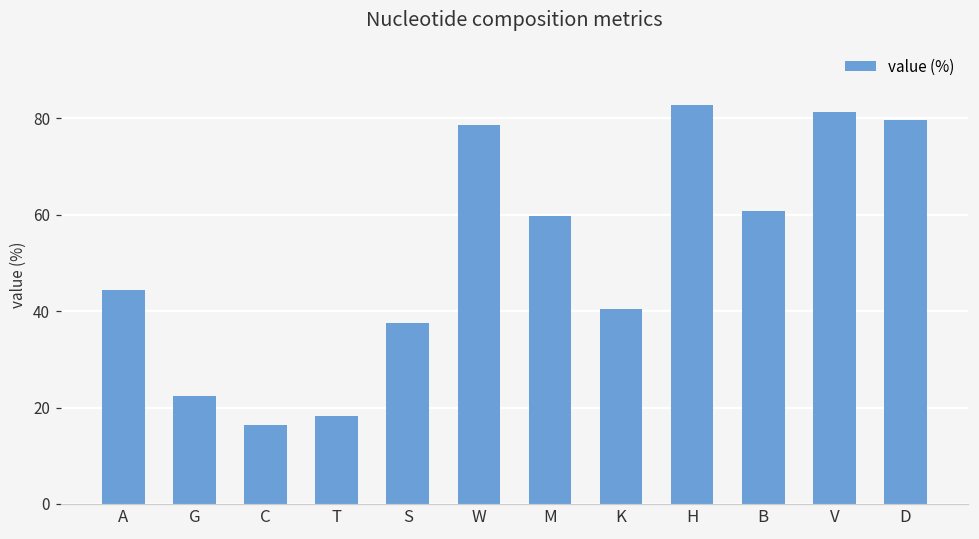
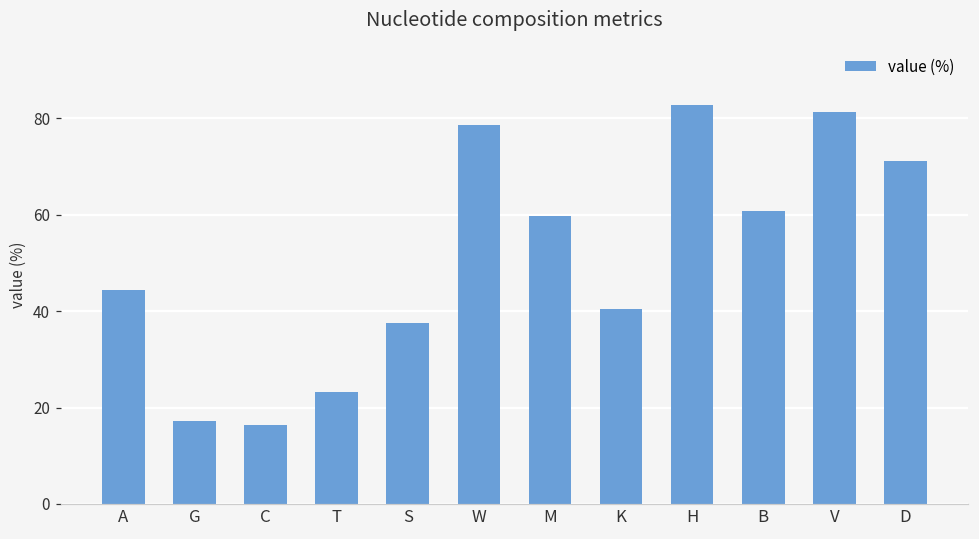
G: 22 -> 17
T: 18 -> 23
D: 80 -> 71
